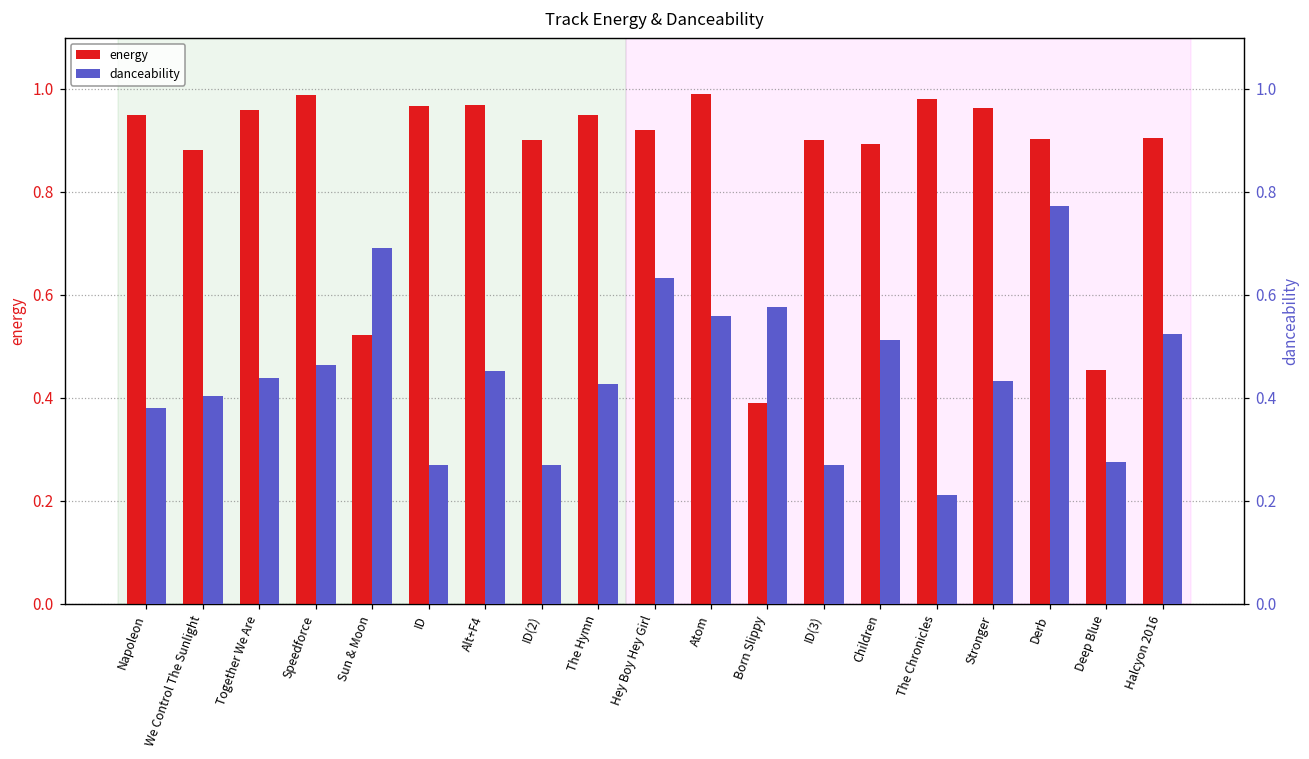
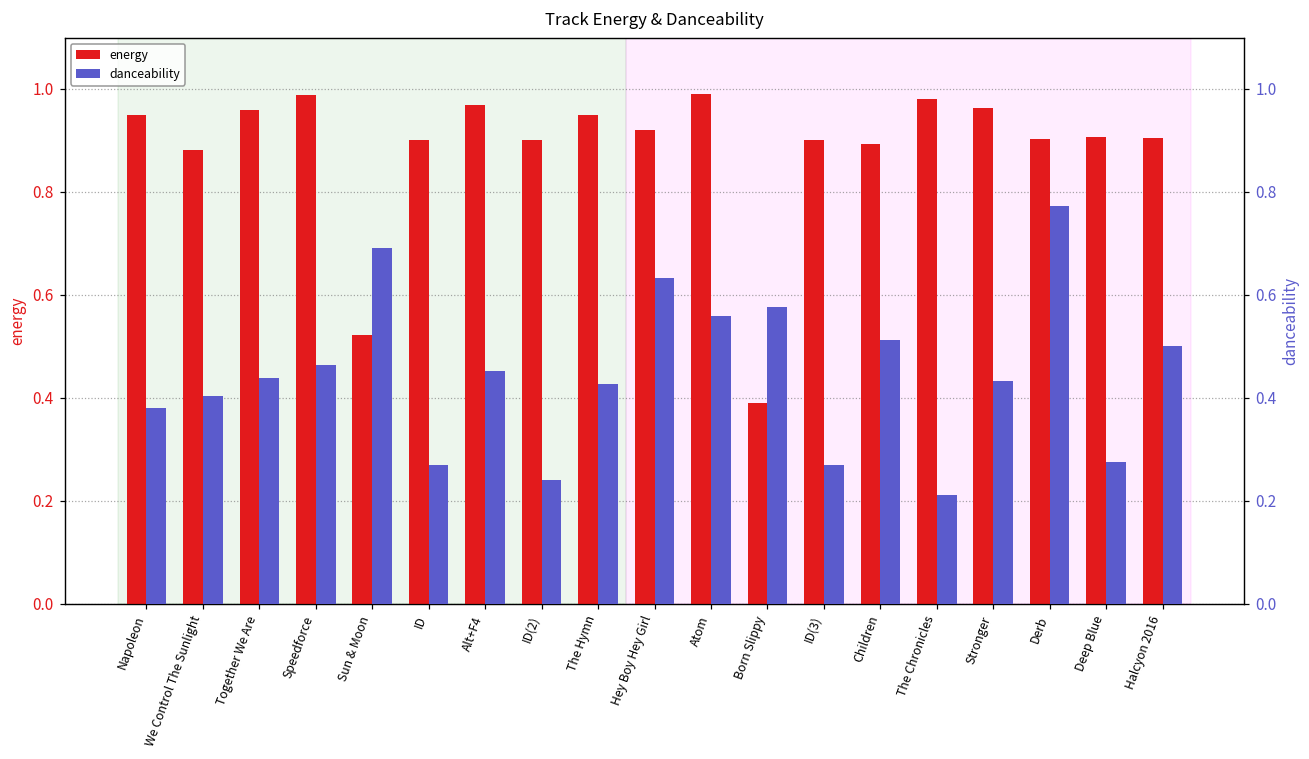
energy, ID: 0.97 -> 0.90
energy, Deep Blue: 0.45 -> 0.91
danceability, ID(2): 0.27 -> 0.24
danceability, Halcyon 2016: 0.52 -> 0.50
